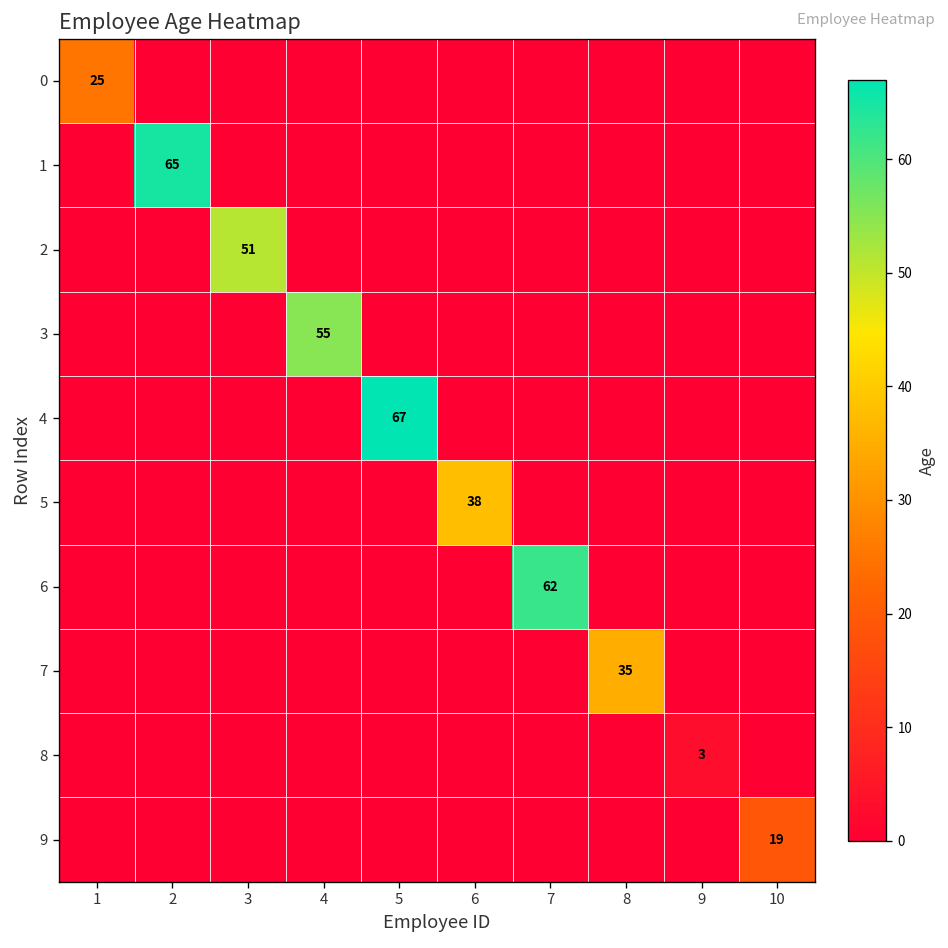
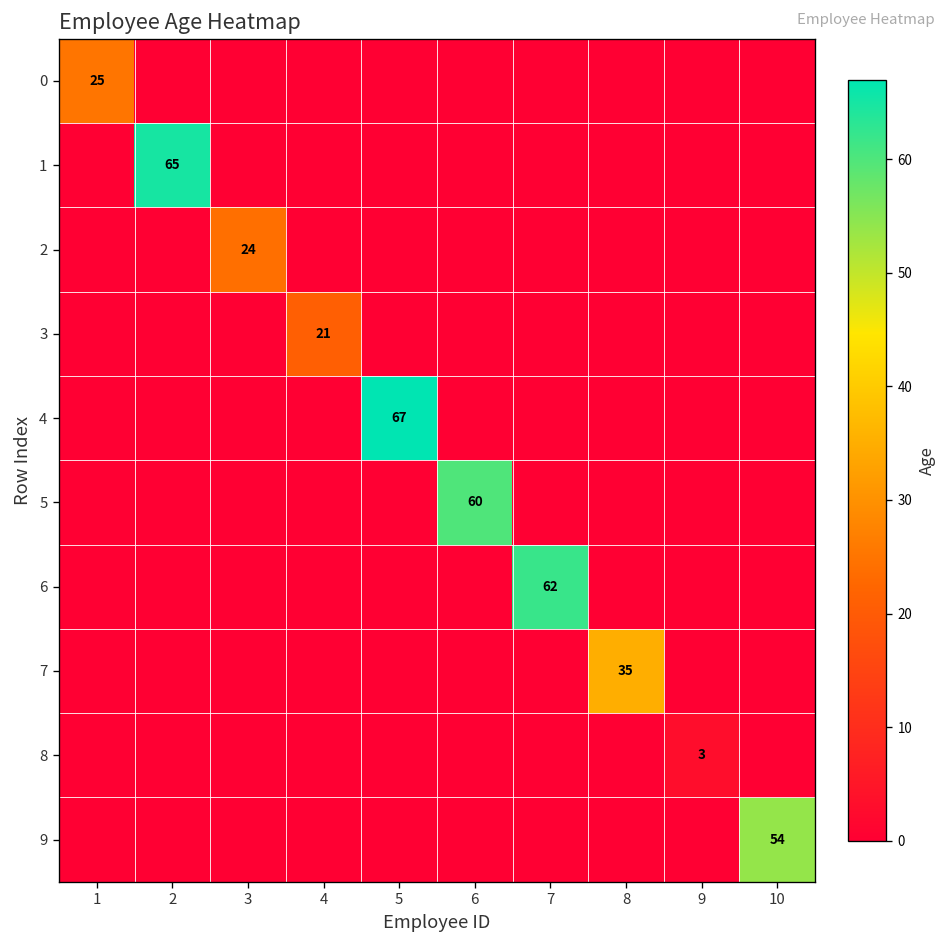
2, 3: 51 -> 24
3, 4: 55 -> 21
5, 6: 38 -> 60
9, 10: 19 -> 54
